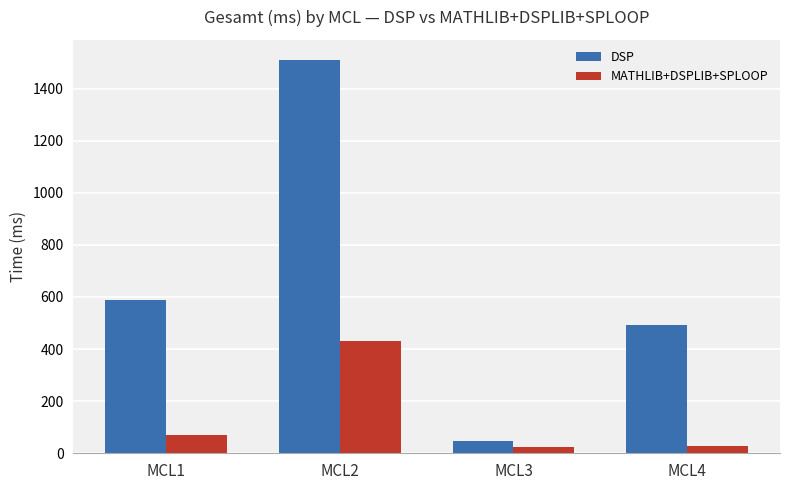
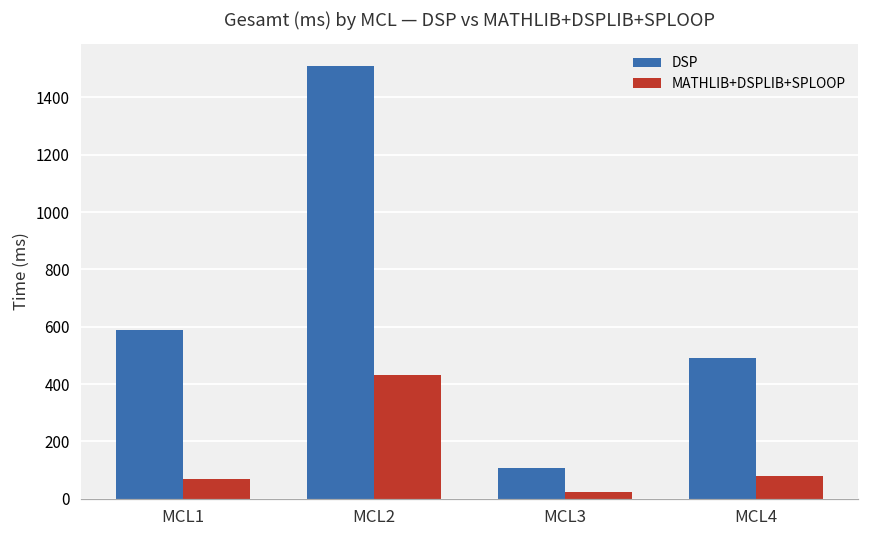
DSP, MCL3: 50 -> 110
MATHLIB+DSPLIB+SPLOOP, MCL4: 30 -> 80
